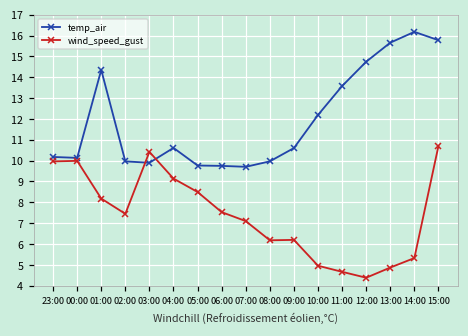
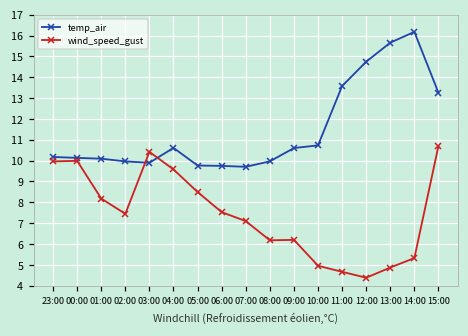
temp_air, 01:00: 14.3 -> 10.1
wind_speed_gust, 04:00: 9.1 -> 9.6
temp_air, 10:00: 12.2 -> 10.7
temp_air, 15:00: 15.8 -> 13.3
